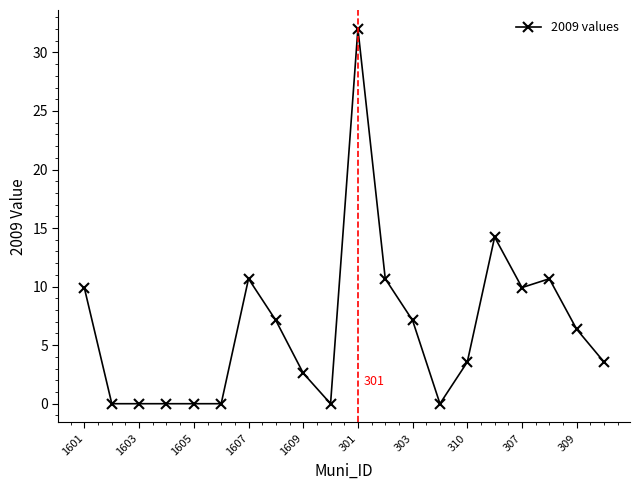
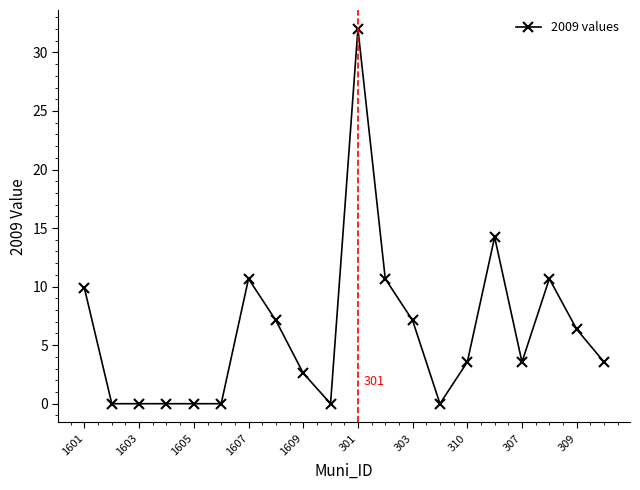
307: 9.9 -> 3.6
